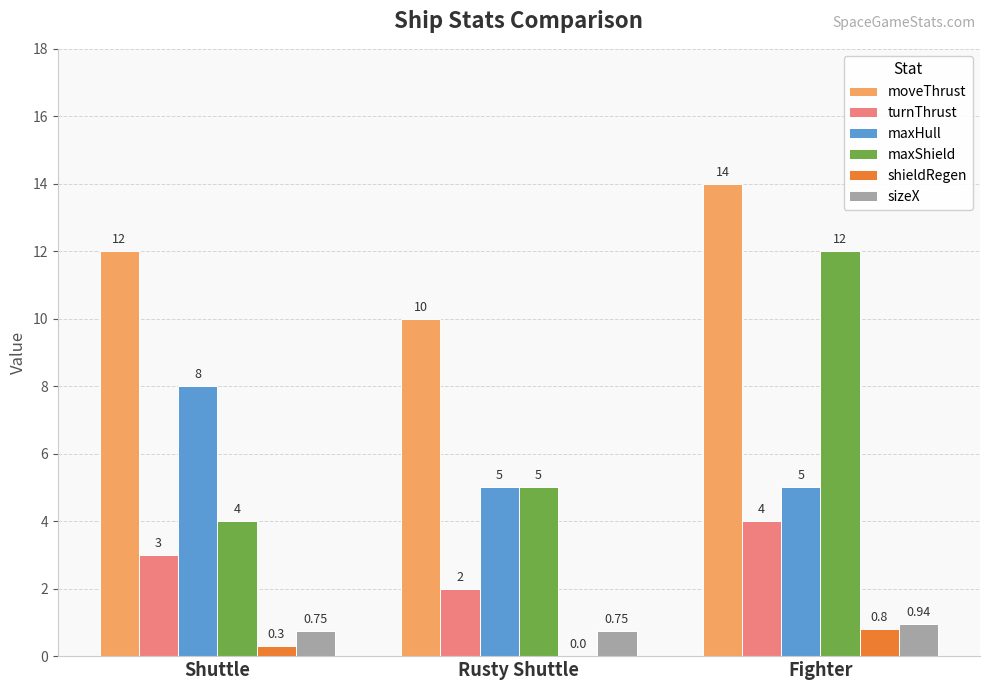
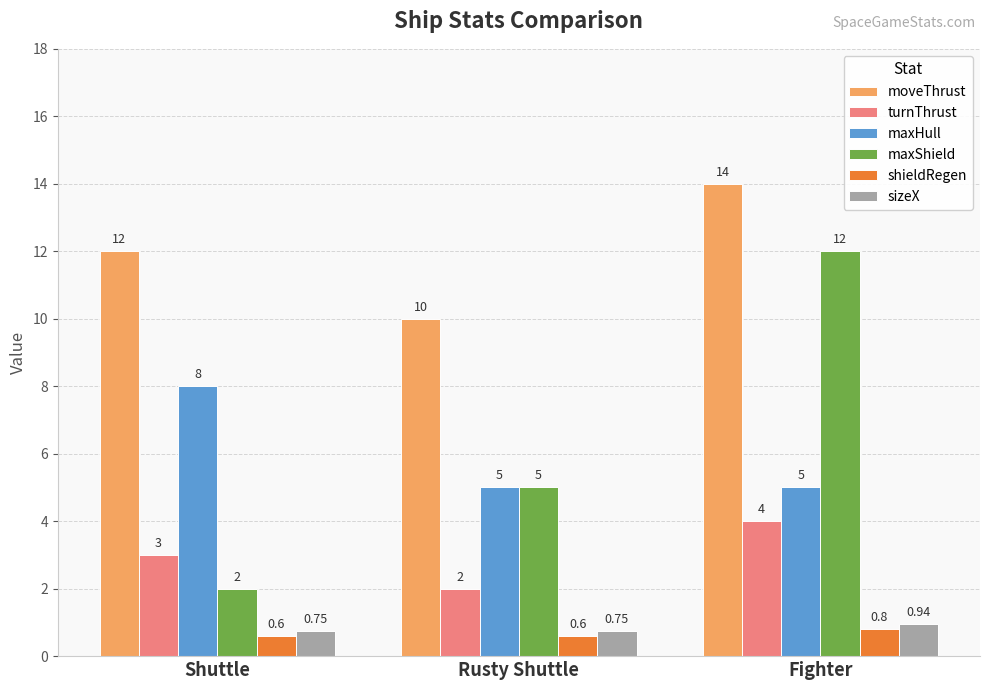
maxShield, Shuttle: 4 -> 2
shieldRegen, Shuttle: 0.3 -> 0.6
shieldRegen, Rusty Shuttle: 0.0 -> 0.6
